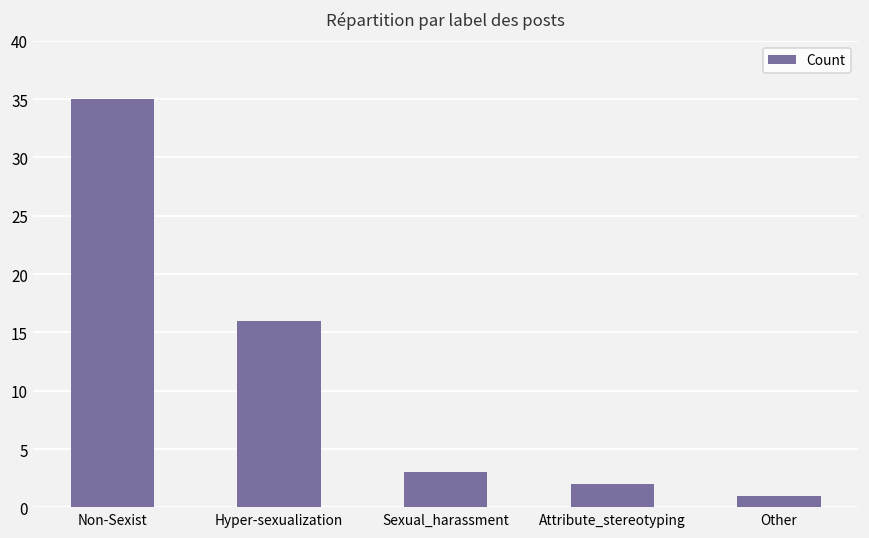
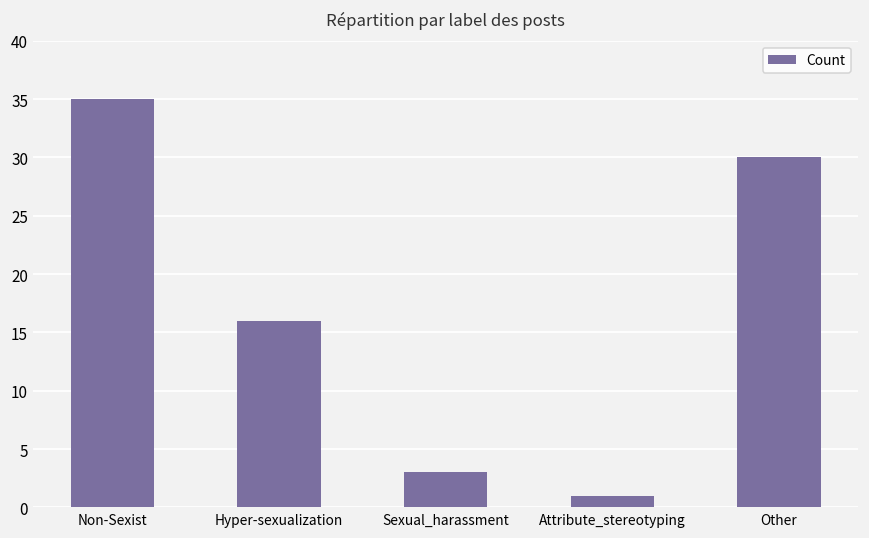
Attribute_stereotyping: 2 -> 1
Other: 1 -> 30
